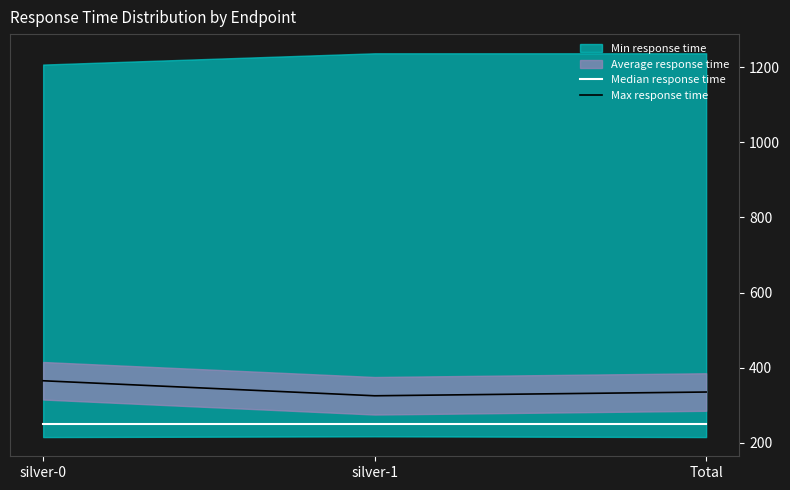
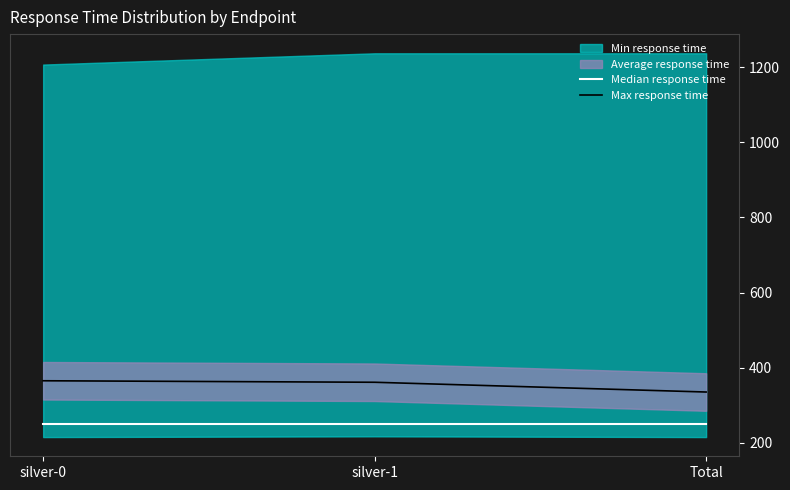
Max response time, silver-1: 330 -> 360
